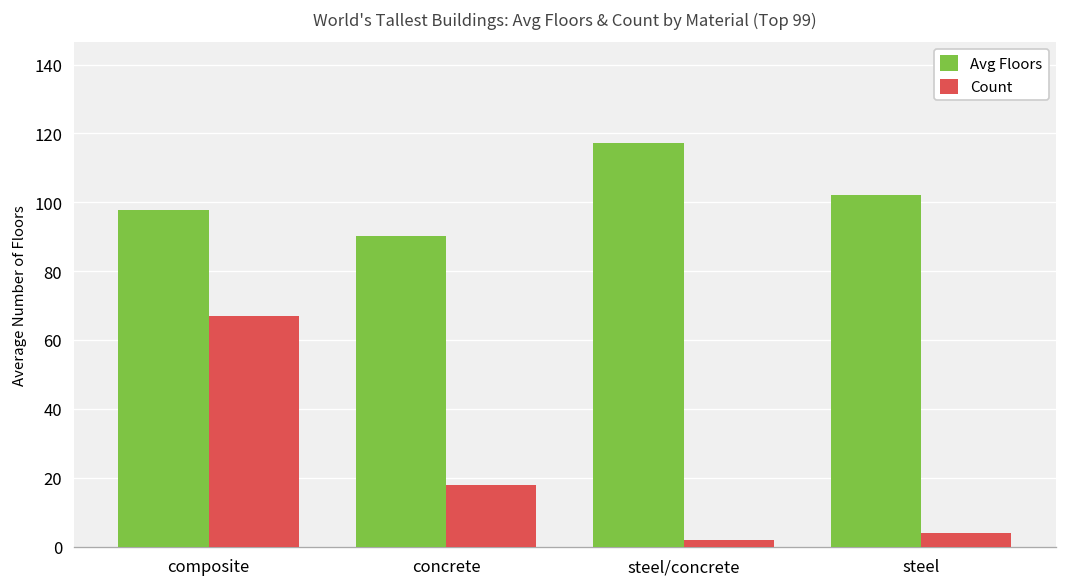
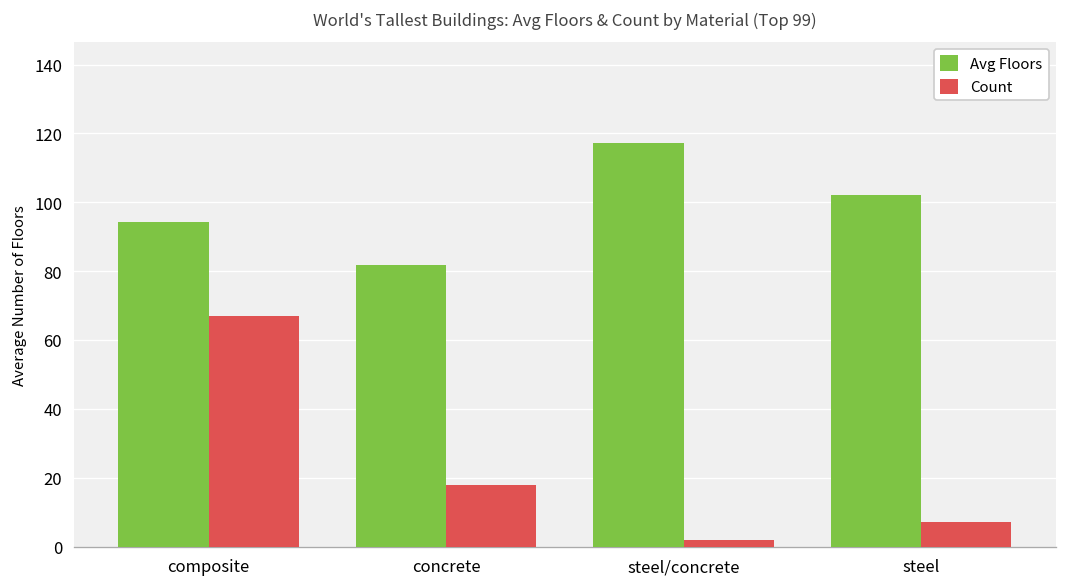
Avg Floors, composite: 98 -> 94
Avg Floors, concrete: 90 -> 82
Count, steel: 4 -> 7
